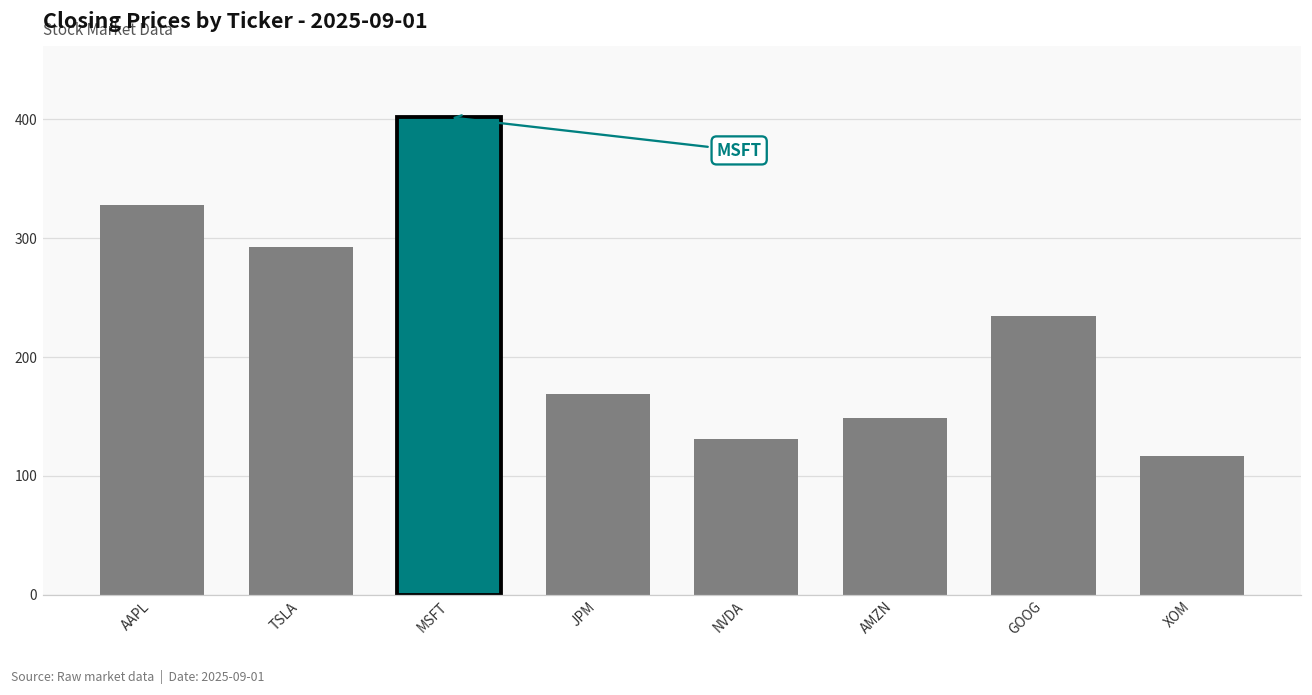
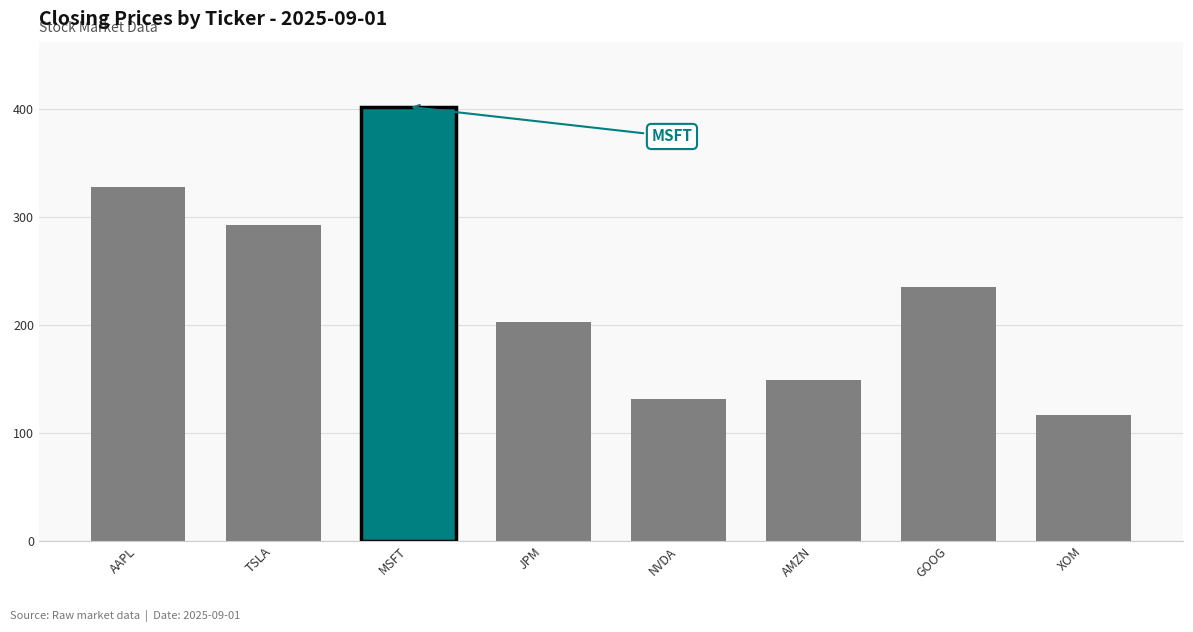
JPM: 169 -> 203
